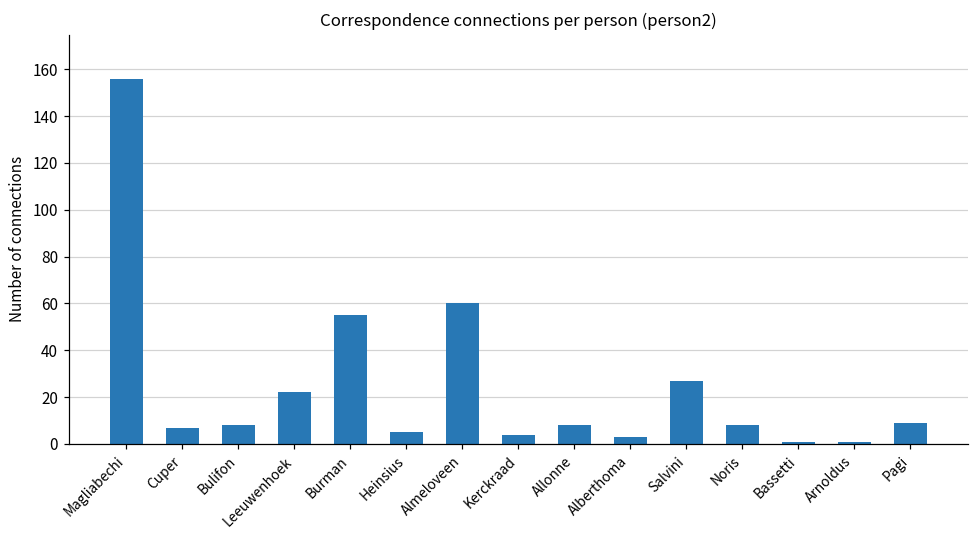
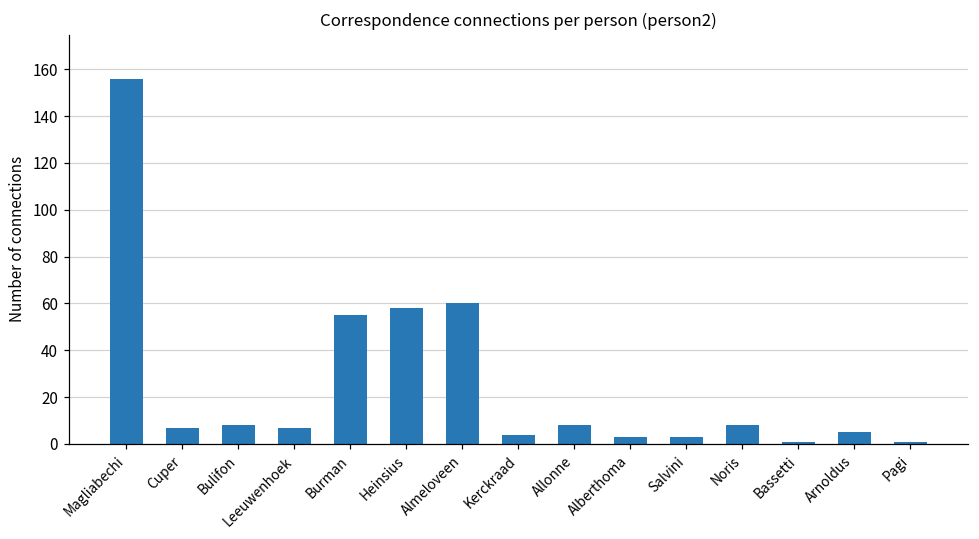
Leeuwenhoek: 22 -> 7
Heinsius: 5 -> 58
Salvini: 27 -> 3
Arnoldus: 1 -> 5
Pagi: 9 -> 1
